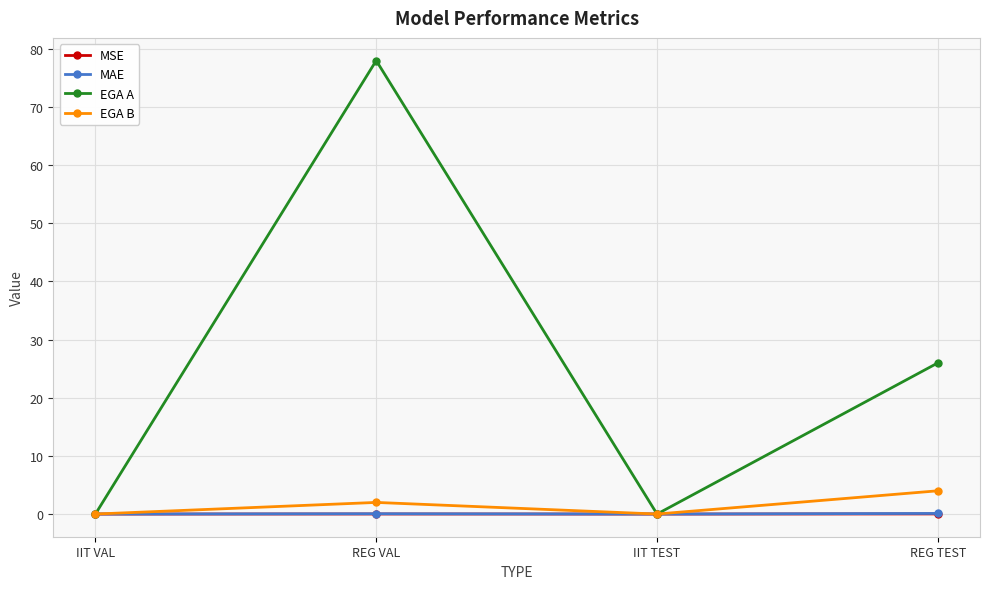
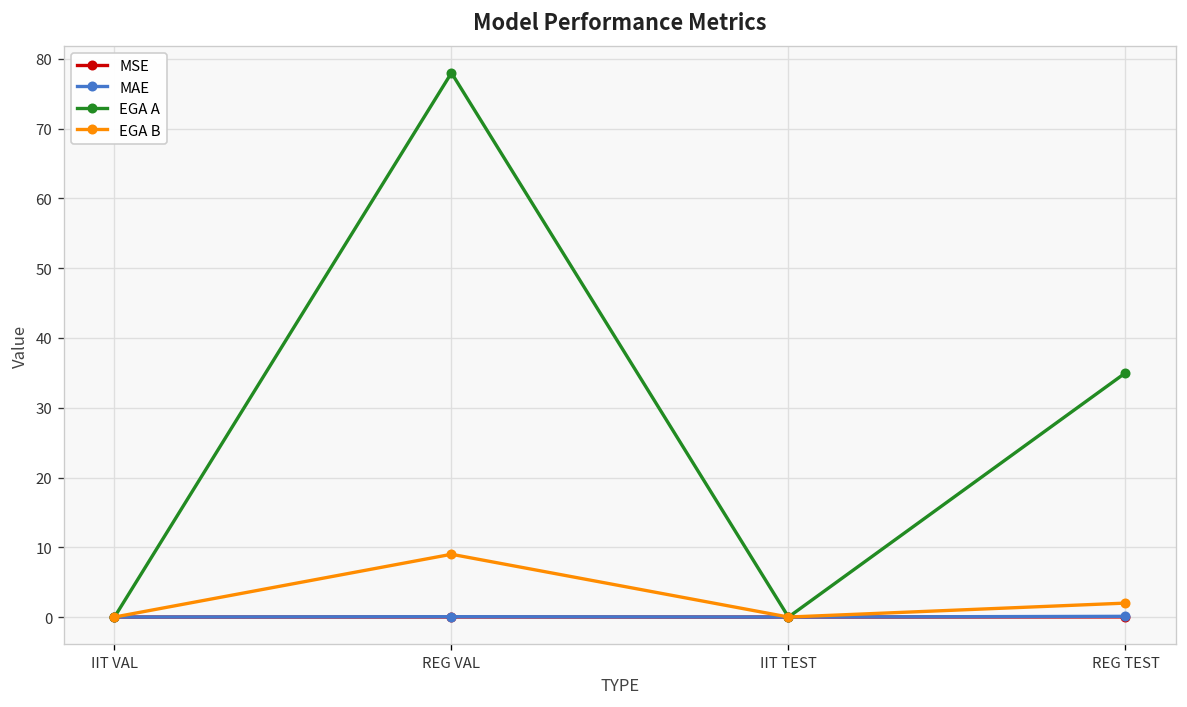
EGA B, REG VAL: 2 -> 9
EGA A, REG TEST: 26 -> 35
EGA B, REG TEST: 4 -> 2
